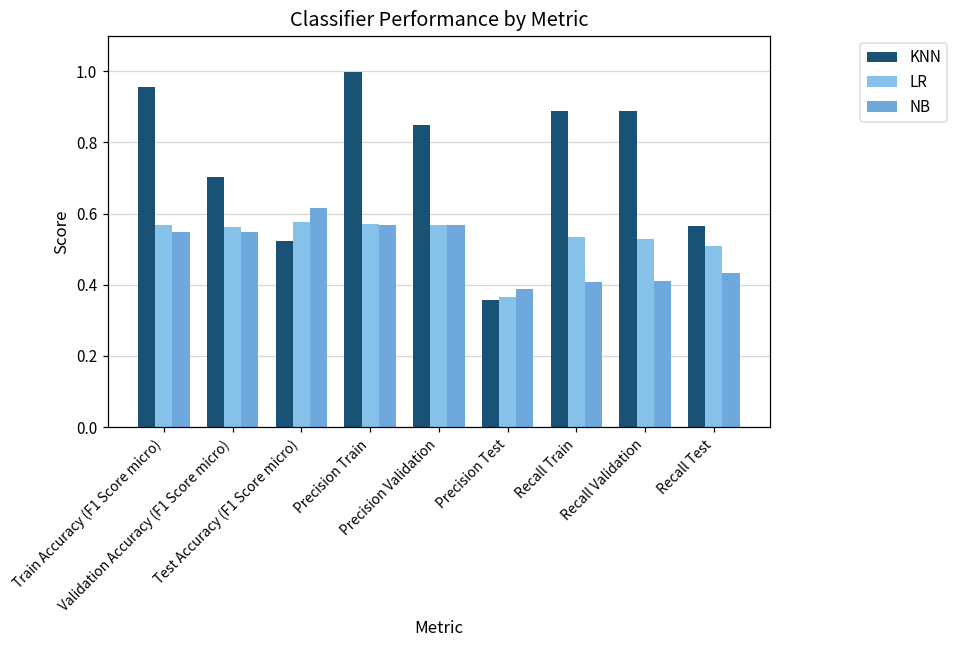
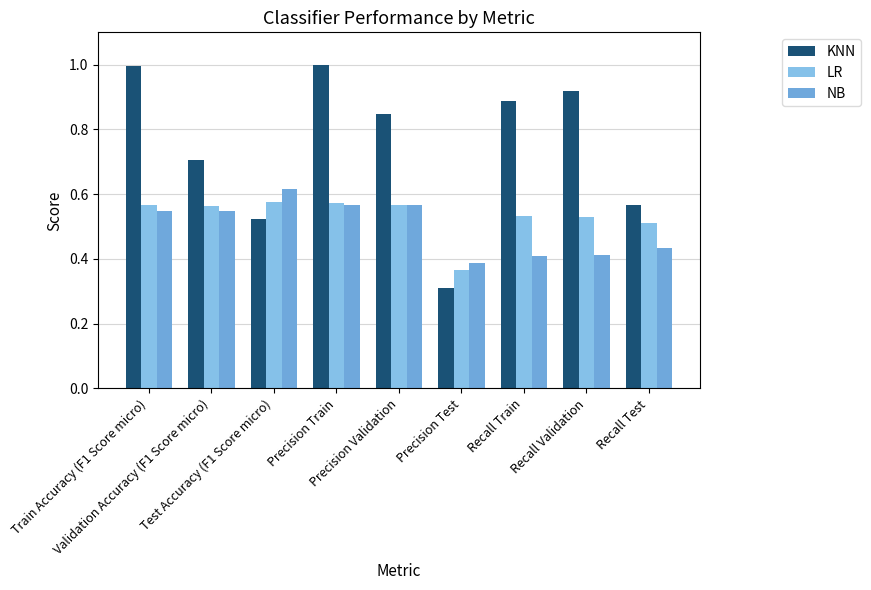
KNN, Train Accuracy (F1 Score micro): 0.96 -> 1.00
KNN, Precision Test: 0.36 -> 0.31
KNN, Recall Validation: 0.89 -> 0.92
